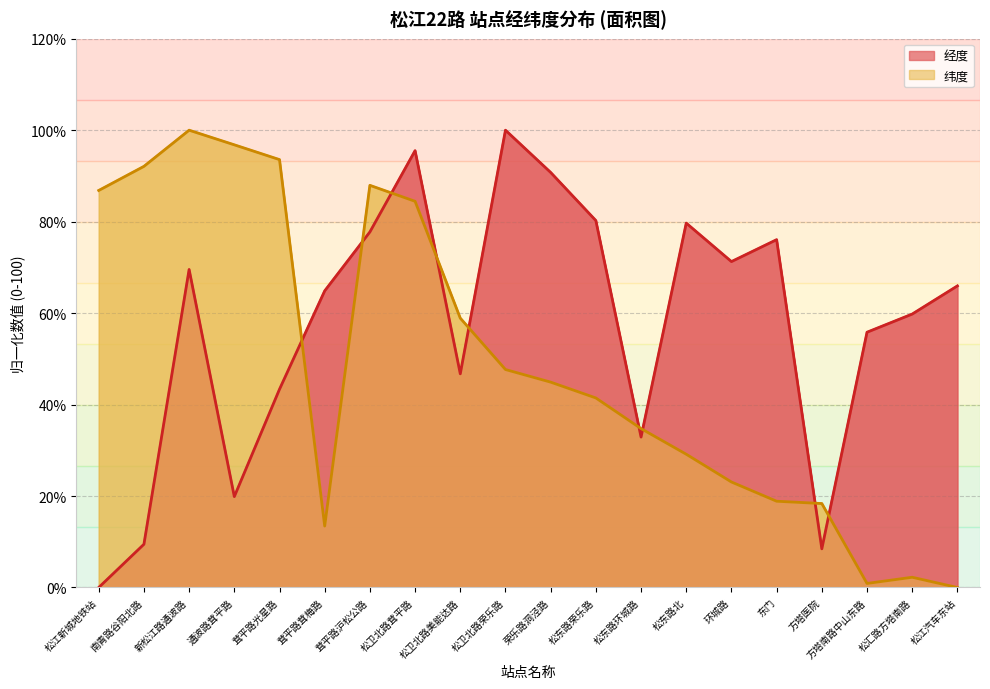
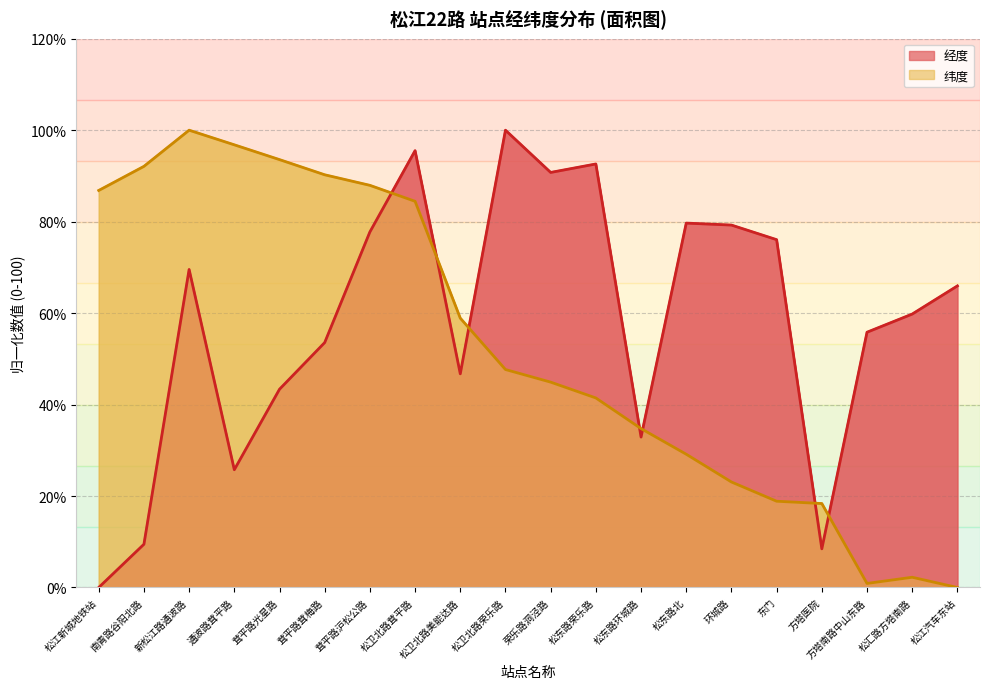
经度, 通波路茸平路: 20% -> 26%
经度, 茸平路茸梅路: 65% -> 54%
纬度, 茸平路茸梅路: 13% -> 90%
经度, 松东路荣乐路: 80% -> 93%
经度, 环城路: 71% -> 79%
